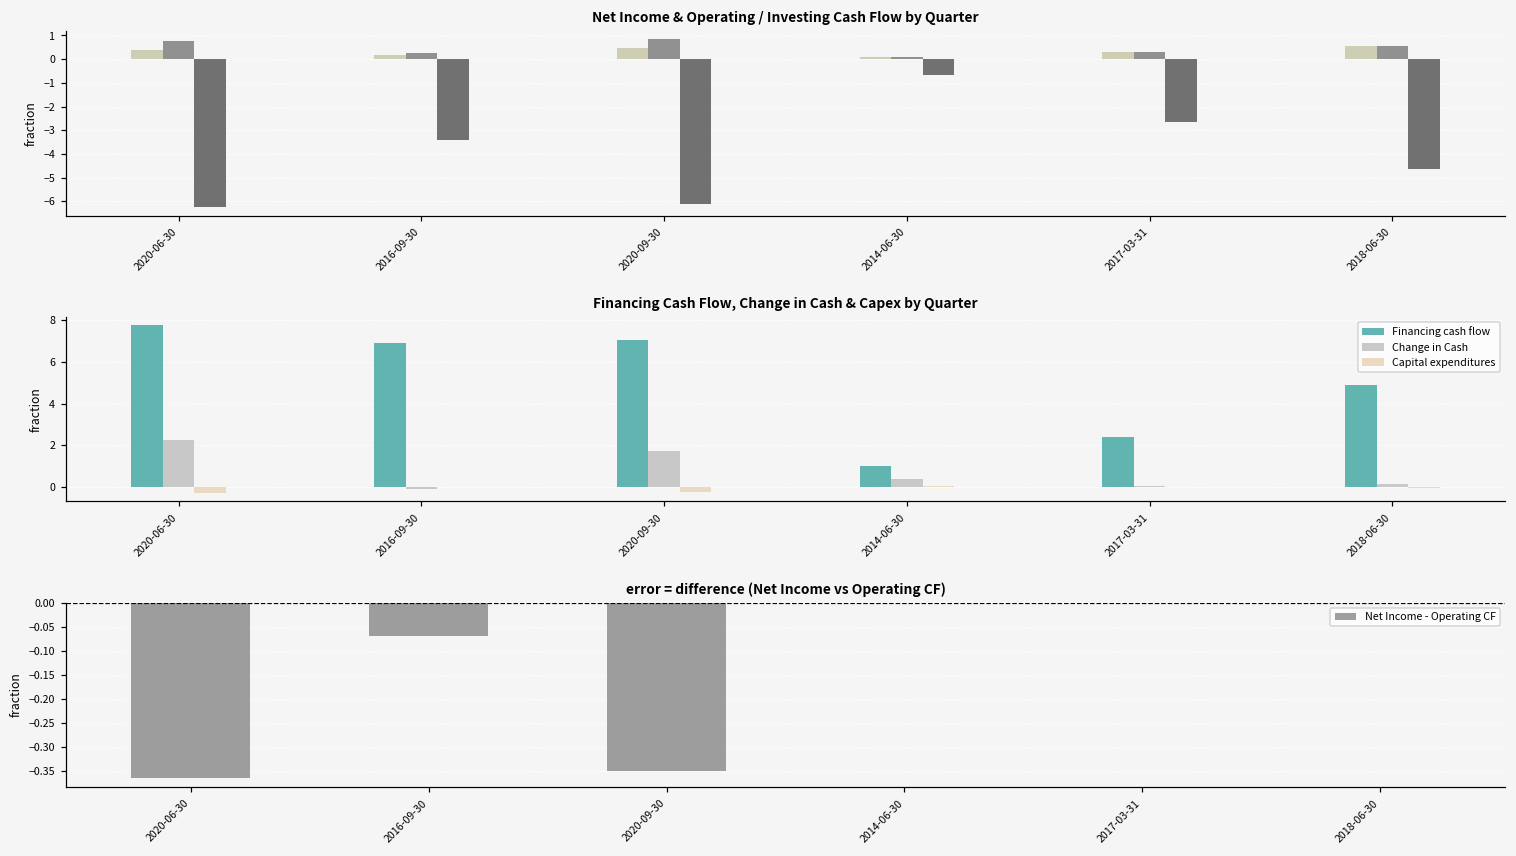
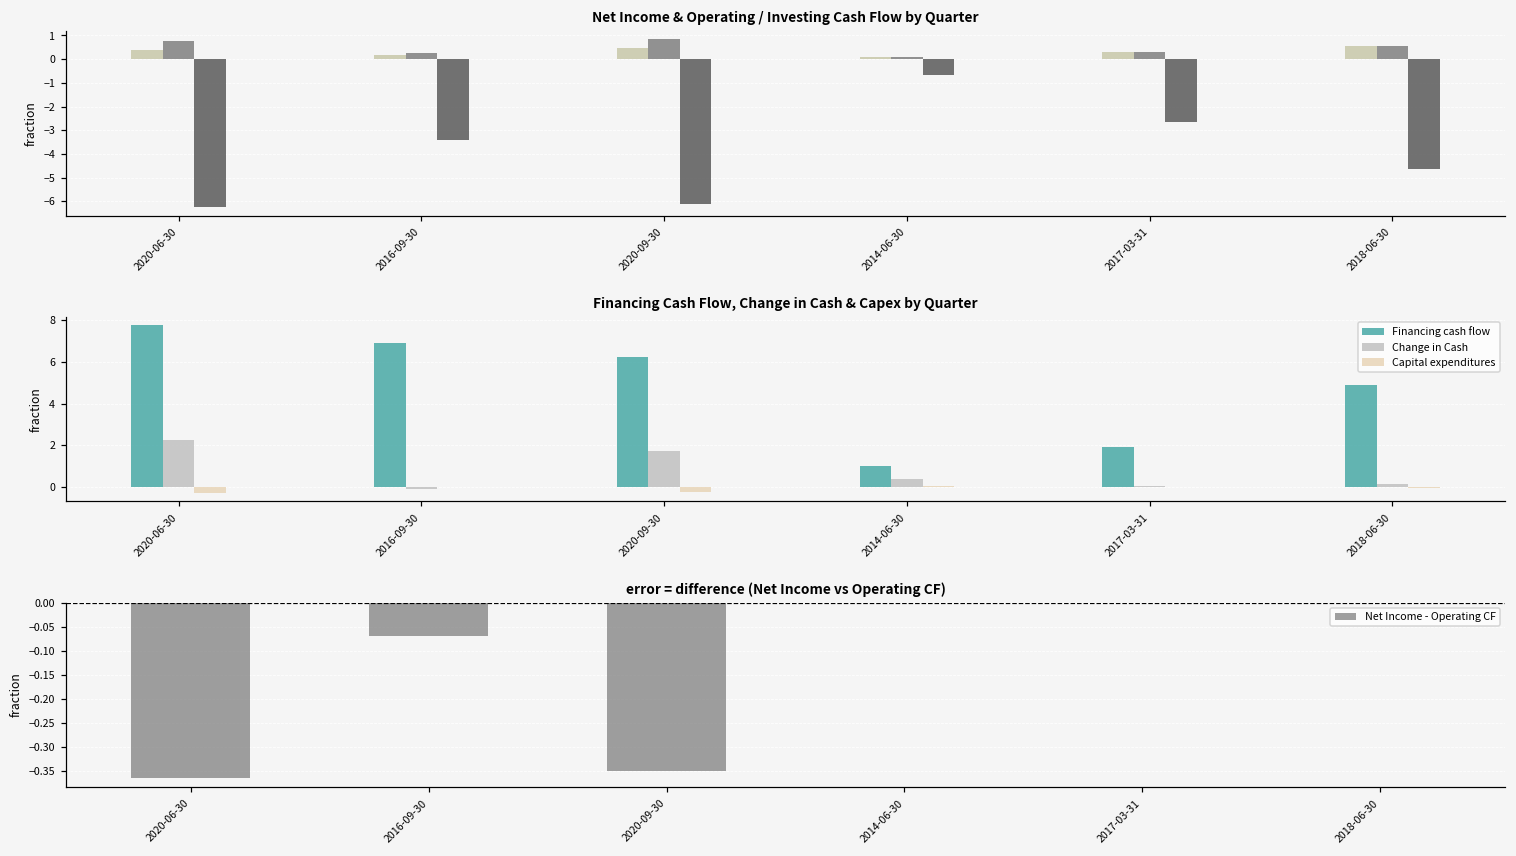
Financing Cash Flow, Change in Cash & Capex by Quarter, Financing cash flow, 2020-09-30: 7.0 -> 6.3
Financing Cash Flow, Change in Cash & Capex by Quarter, Financing cash flow, 2017-03-31: 2.4 -> 1.9
